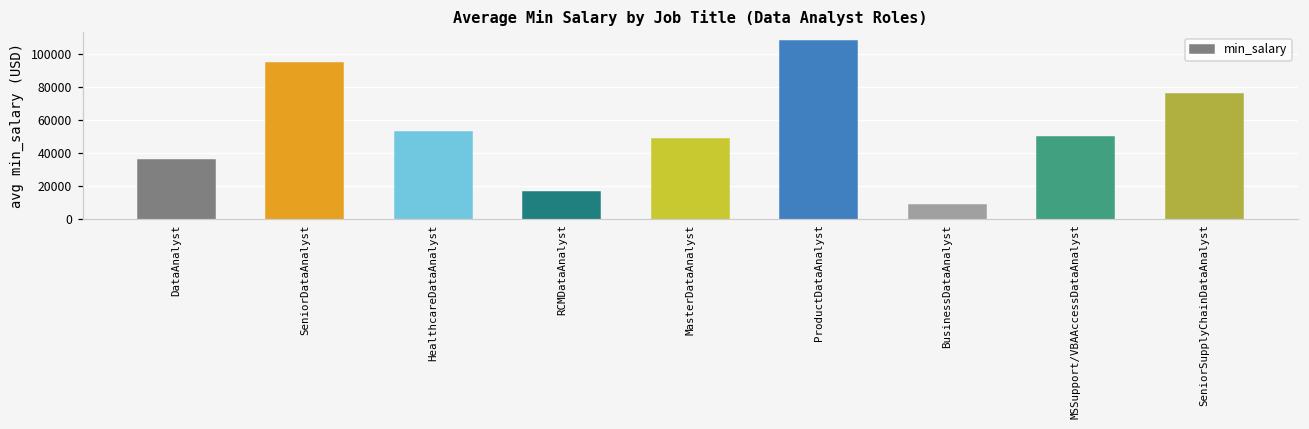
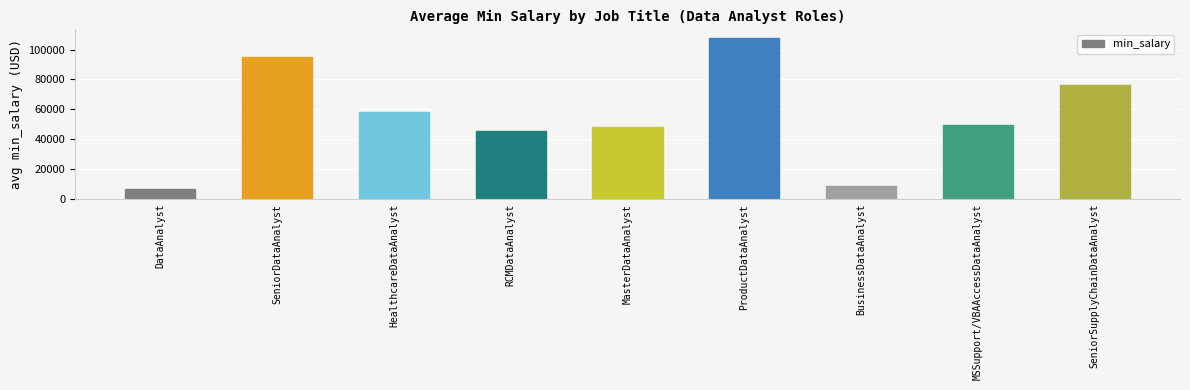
DataAnalyst: 36000 -> 6000
HealthcareDataAnalyst: 53000 -> 58000
RCMDataAnalyst: 16000 -> 46000
